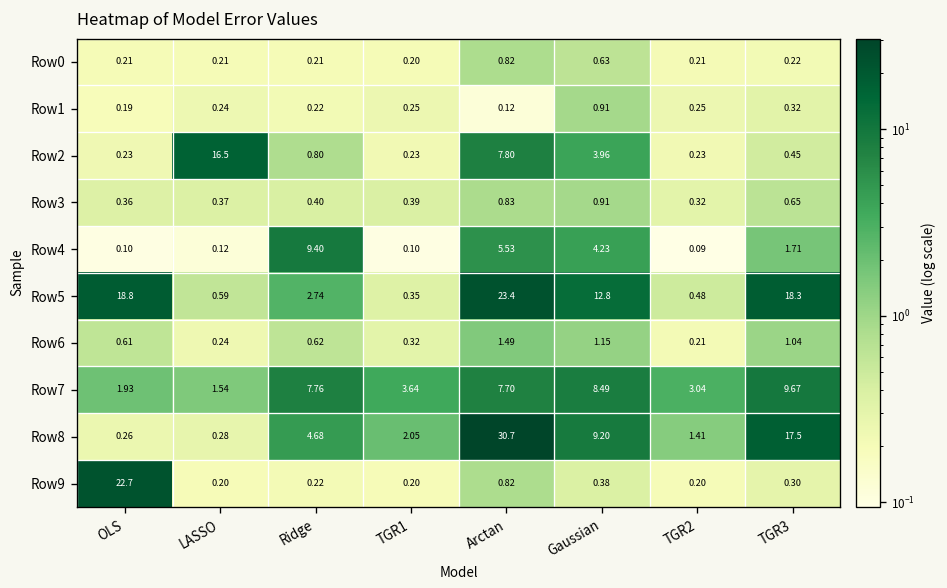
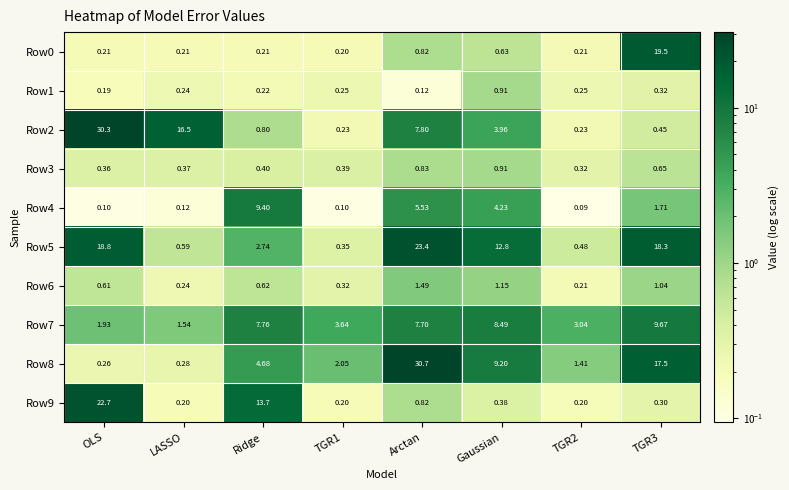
Row0, TGR3: 0.22 -> 19.5
Row2, OLS: 0.23 -> 30.3
Row9, Ridge: 0.22 -> 13.7
